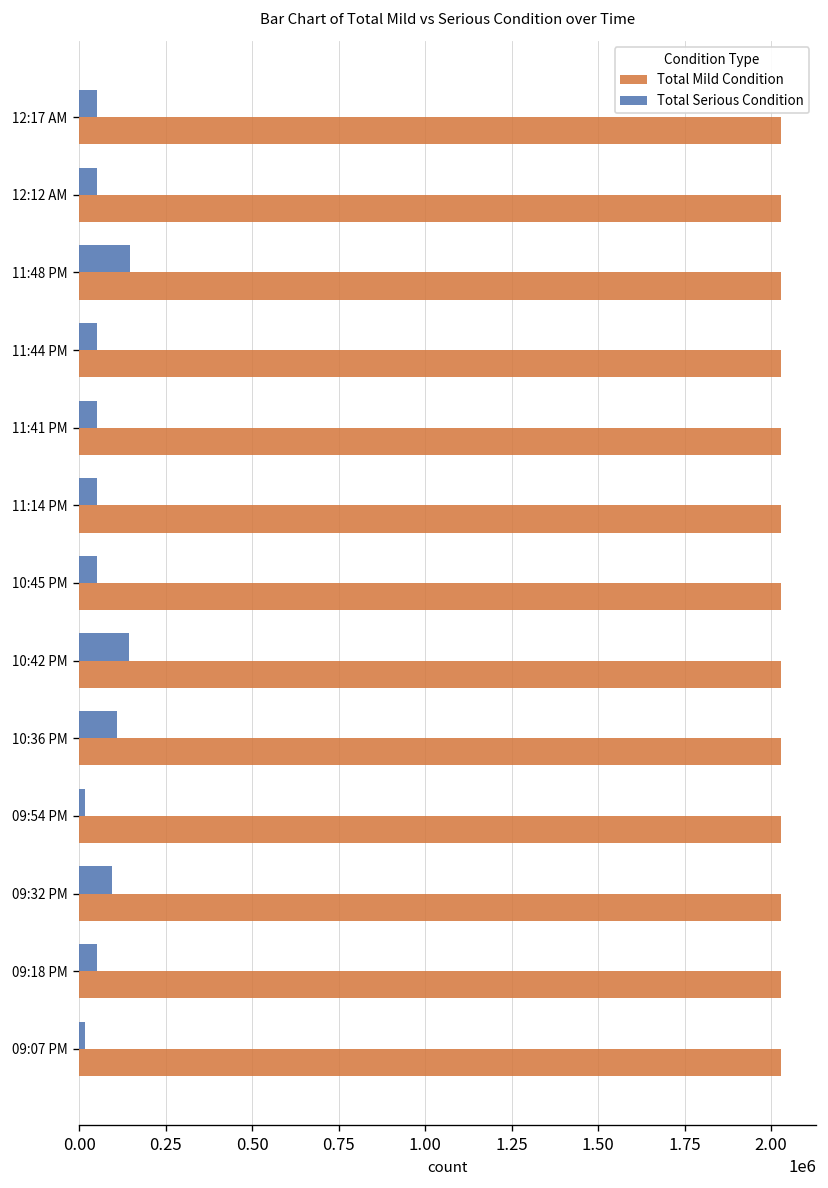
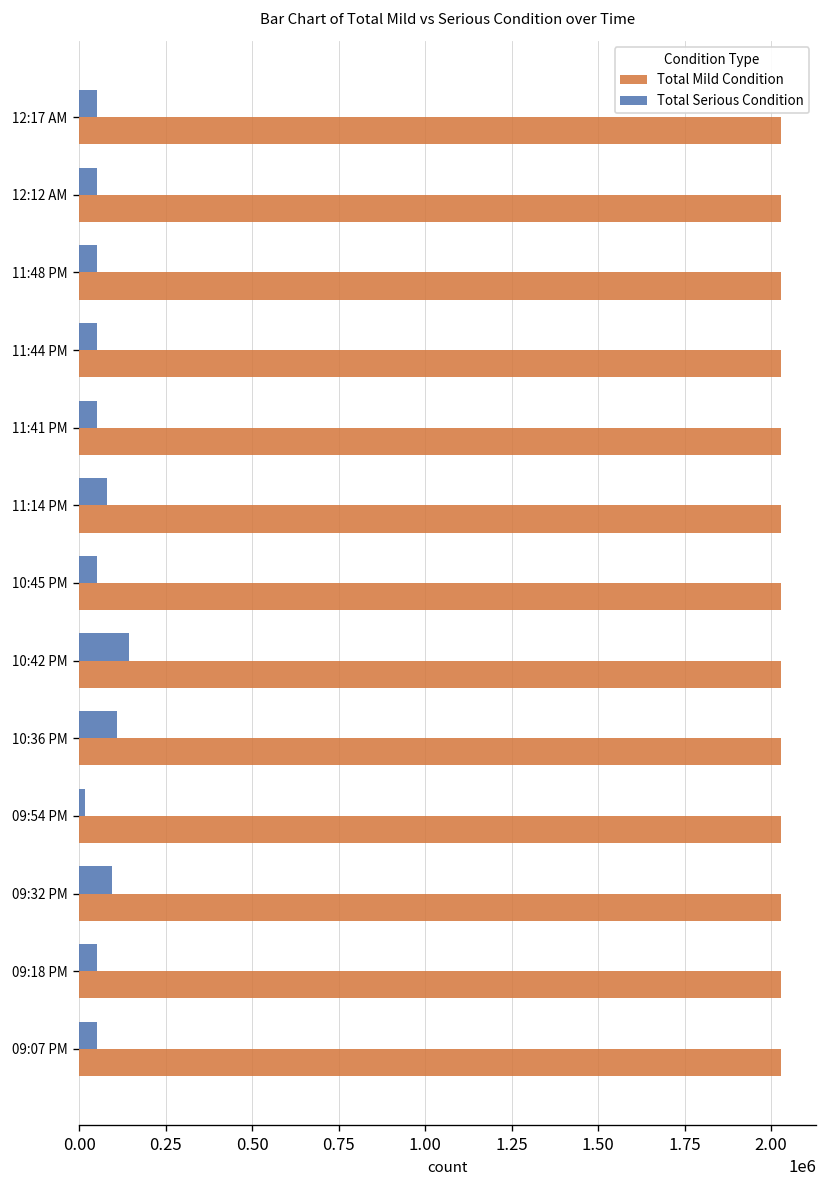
Total Serious Condition, 11:48 PM: 150000 -> 50000
Total Serious Condition, 11:14 PM: 50000 -> 80000
Total Serious Condition, 09:07 PM: 20000 -> 50000
